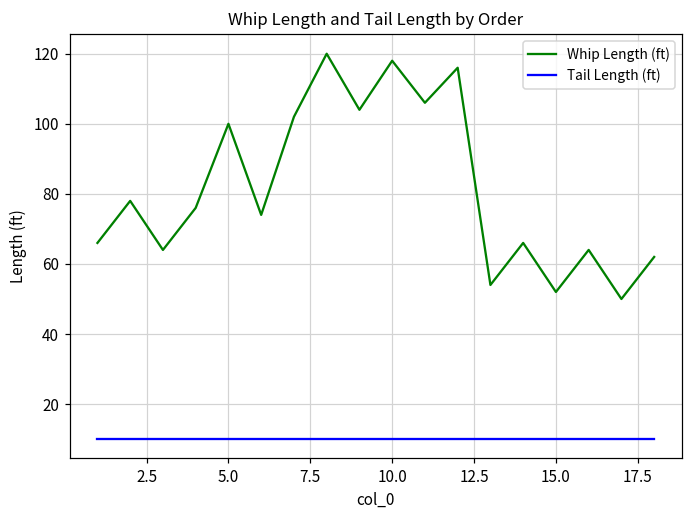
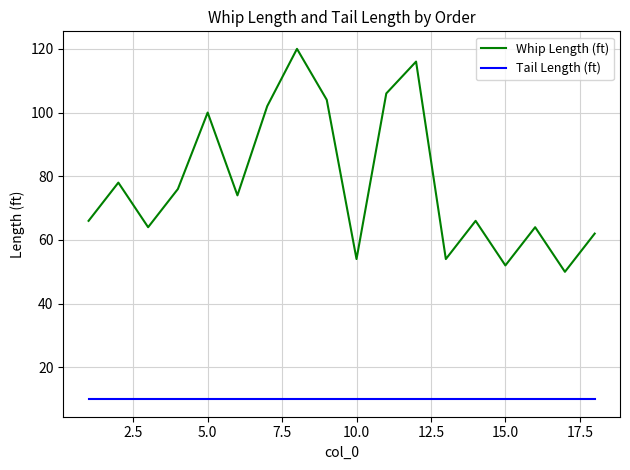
Whip Length (ft), 10.0: 118 -> 54
